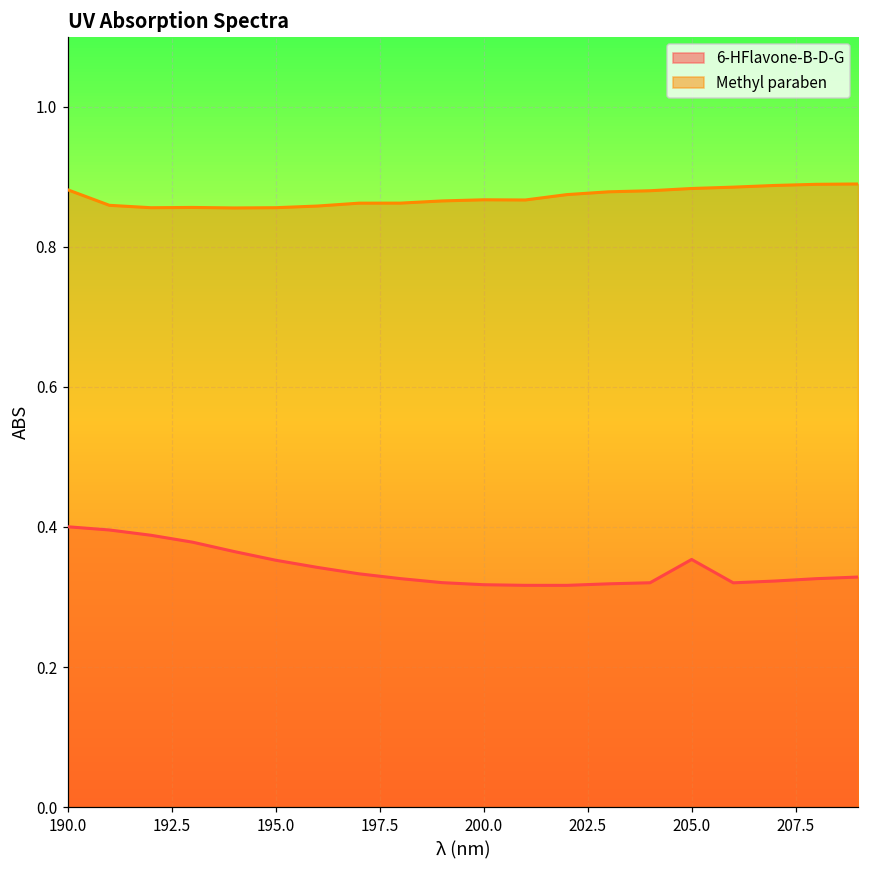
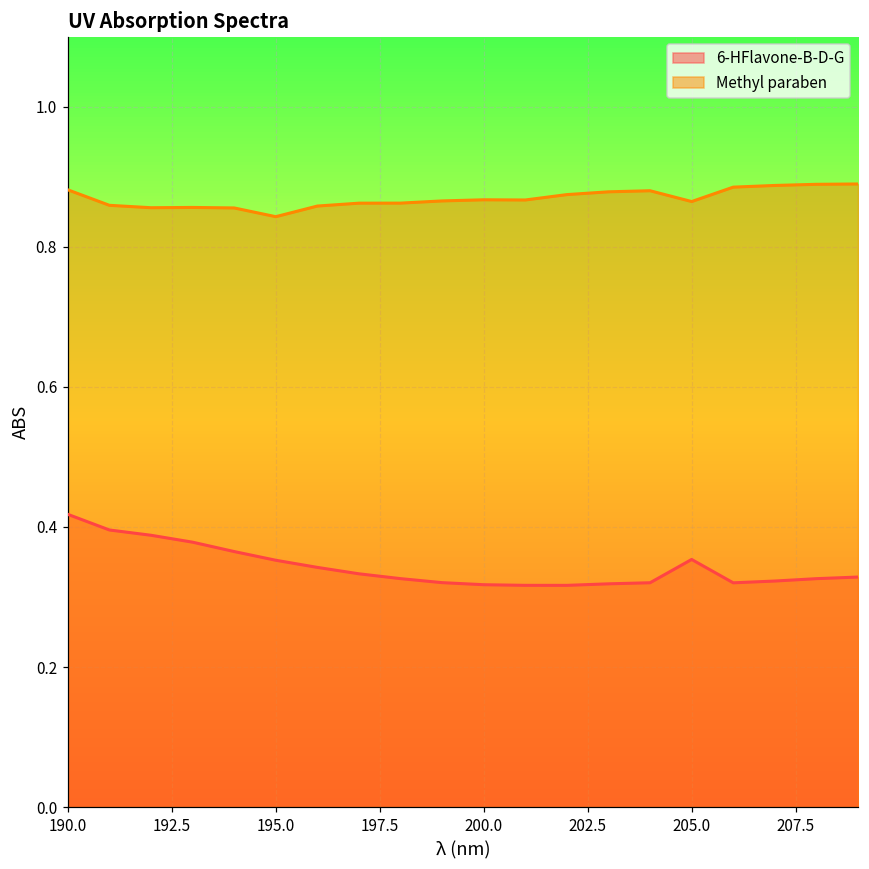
6-HFlavone-B-D-G, 190.0: 0.40 -> 0.42
Methyl paraben, 195.0: 0.86 -> 0.84
Methyl paraben, 205.0: 0.88 -> 0.86
